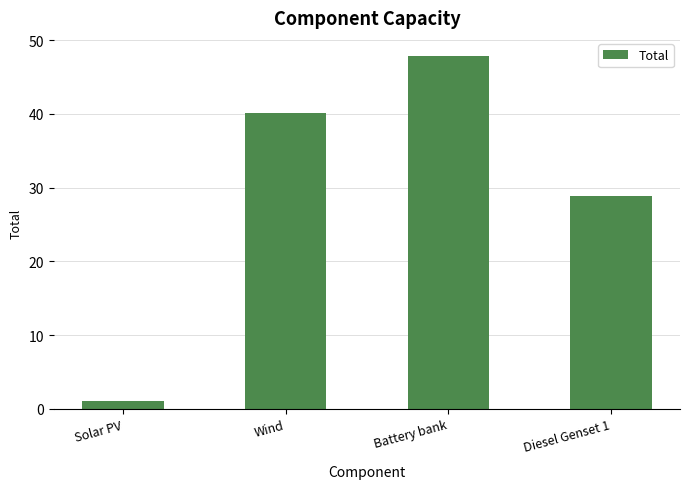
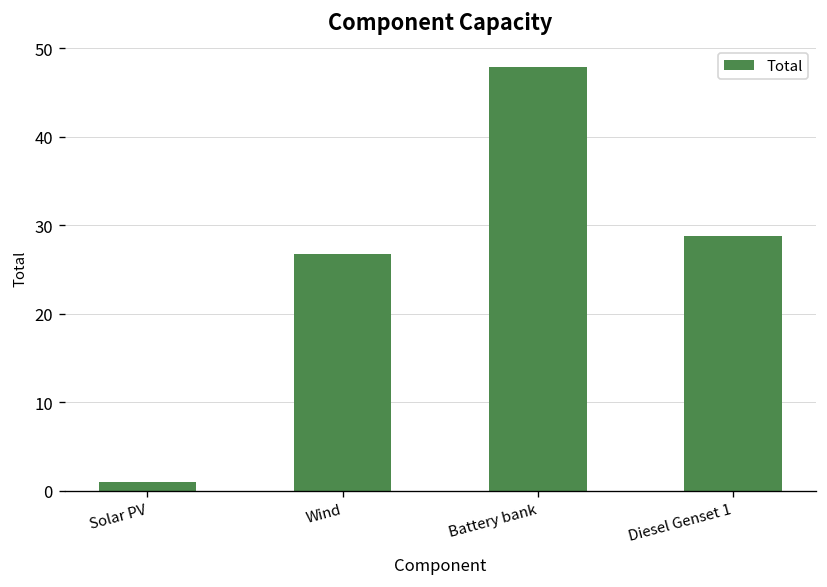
Wind: 40 -> 27
